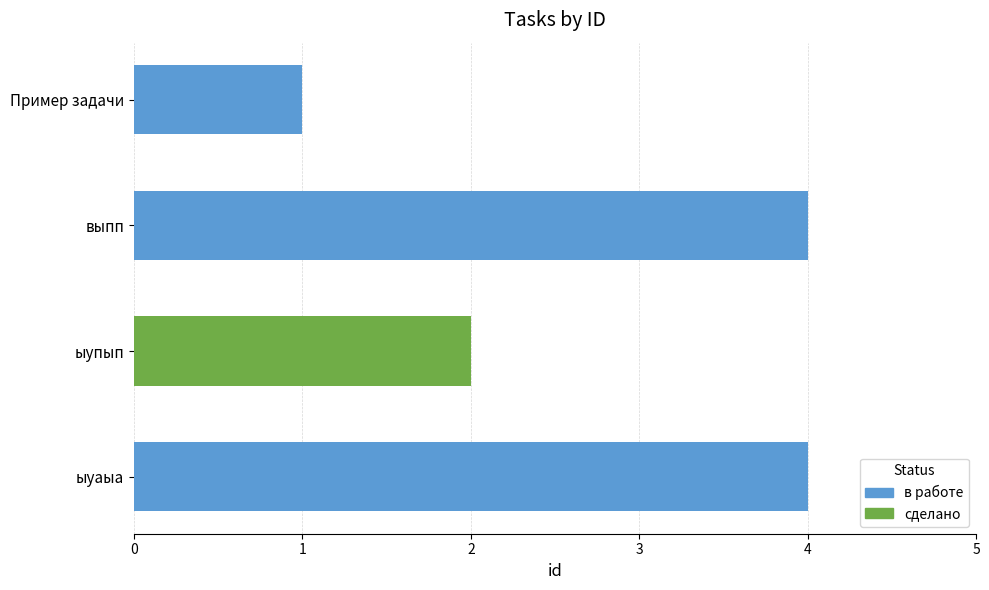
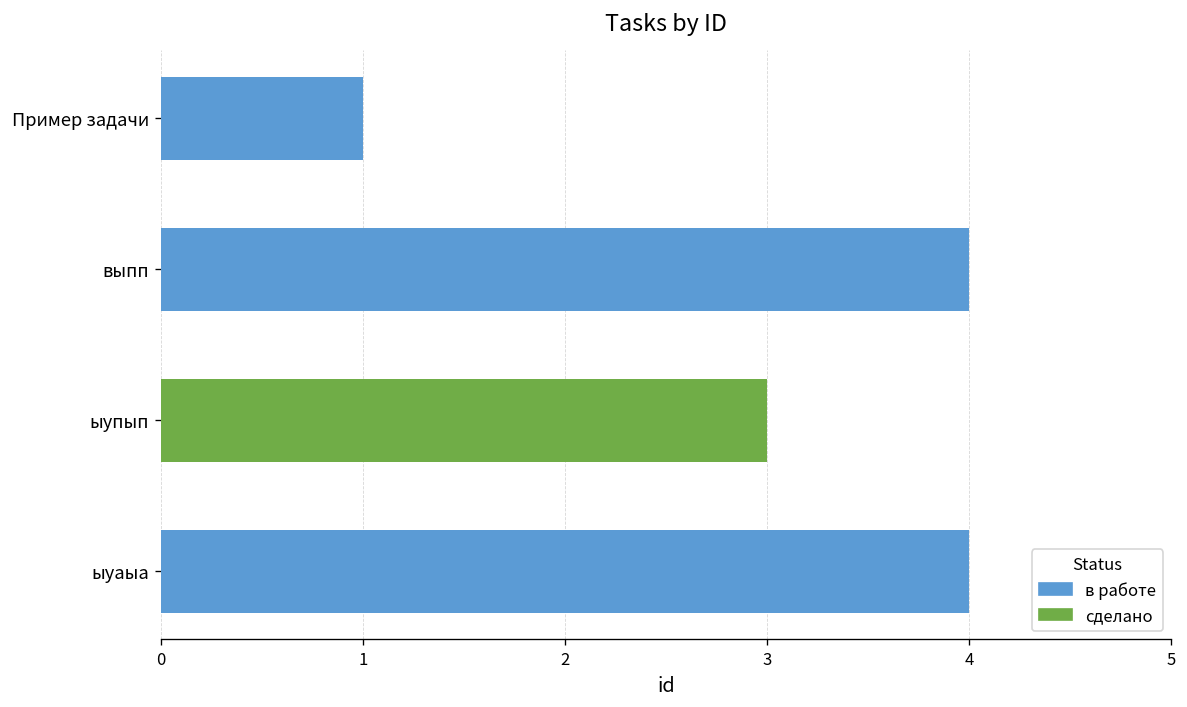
ыупып: 2 -> 3
